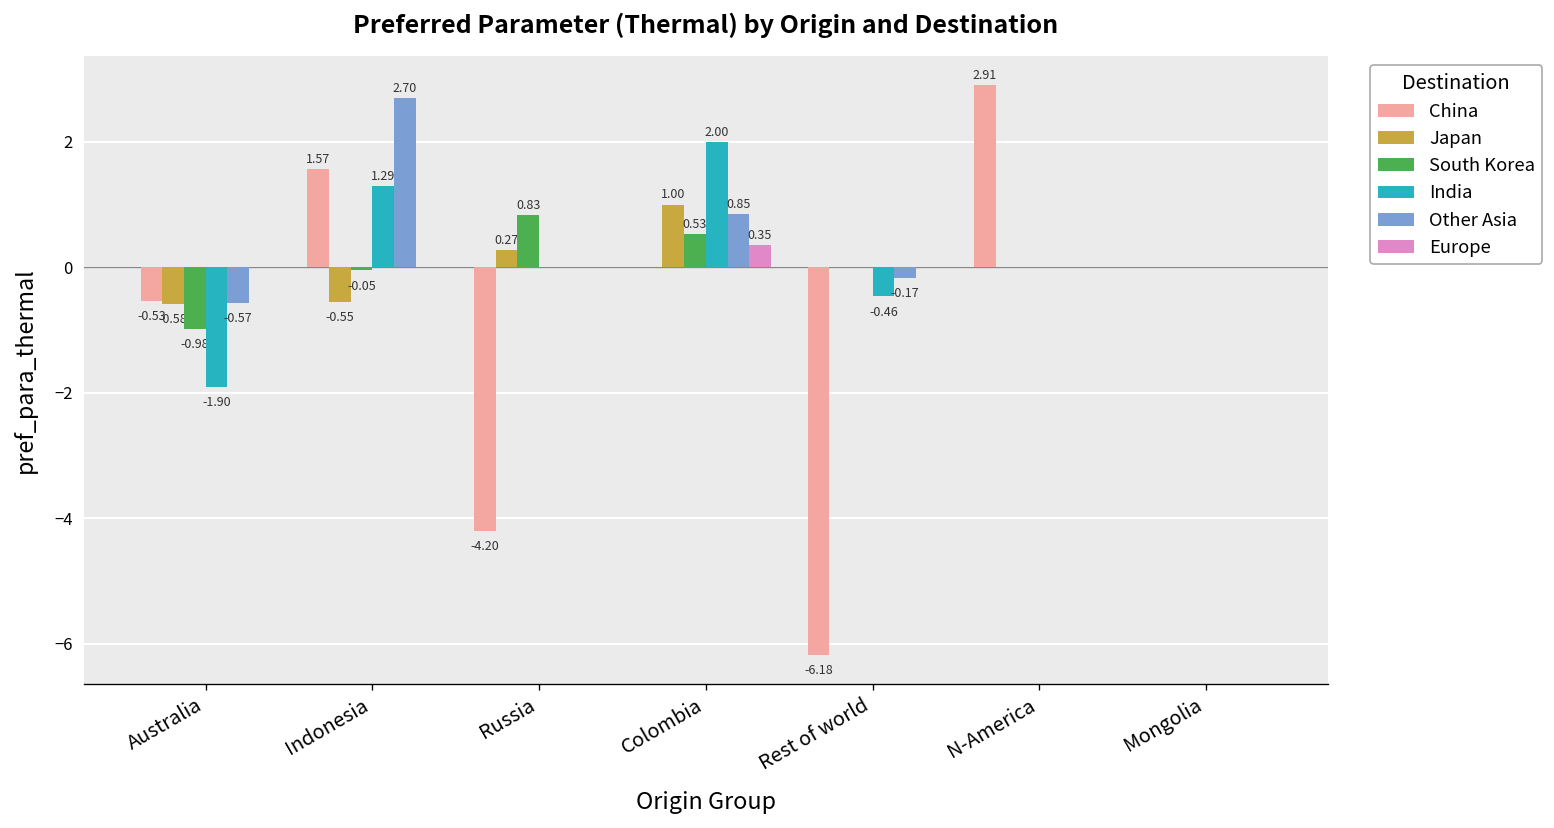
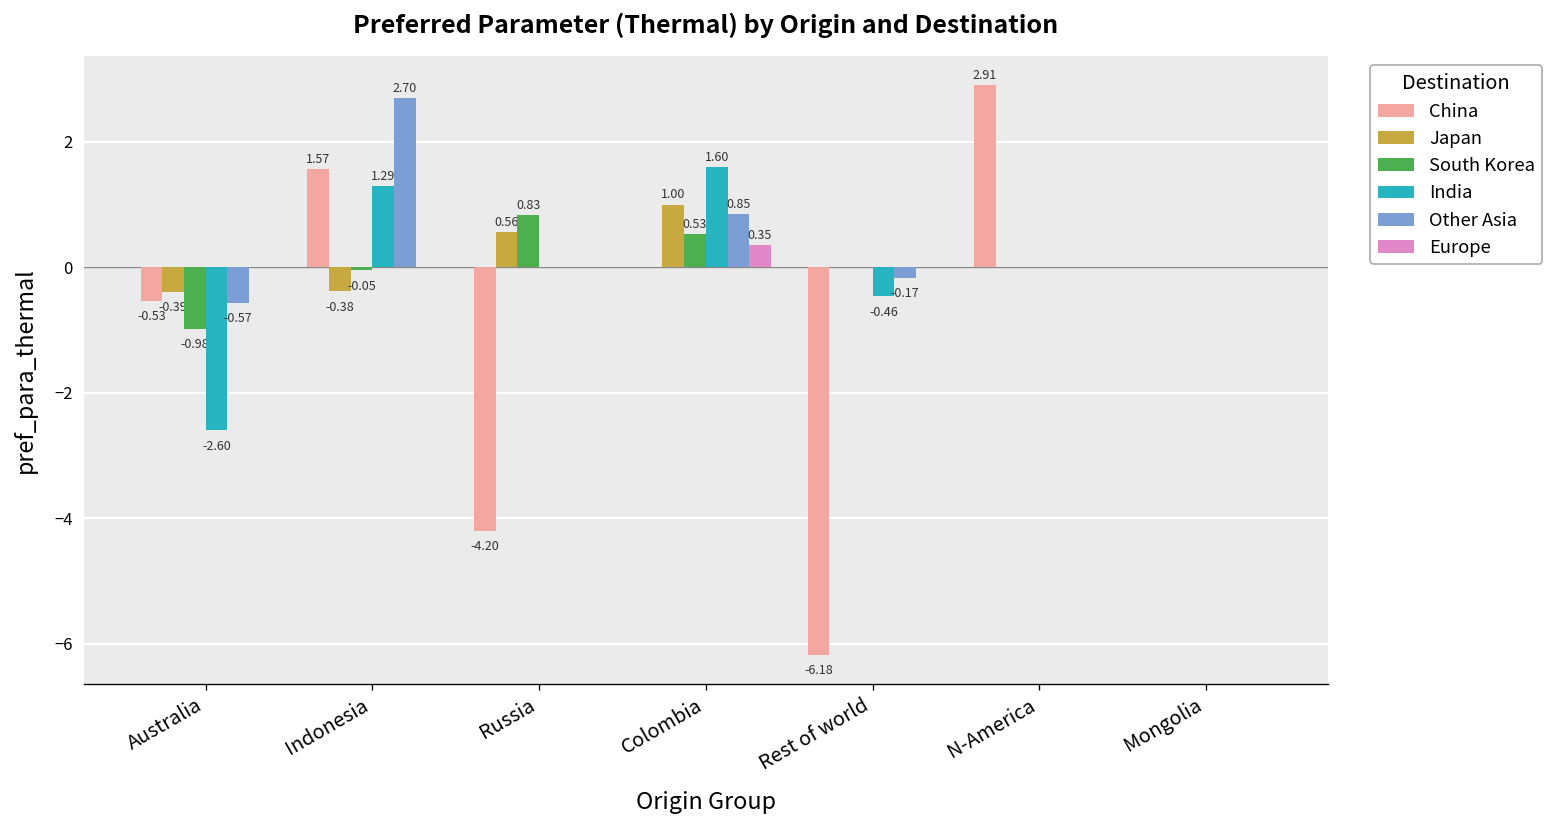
Japan, Australia: -0.58 -> -0.39
India, Australia: -1.90 -> -2.60
Japan, Indonesia: -0.55 -> -0.38
Japan, Russia: 0.27 -> 0.56
India, Colombia: 2.00 -> 1.60
